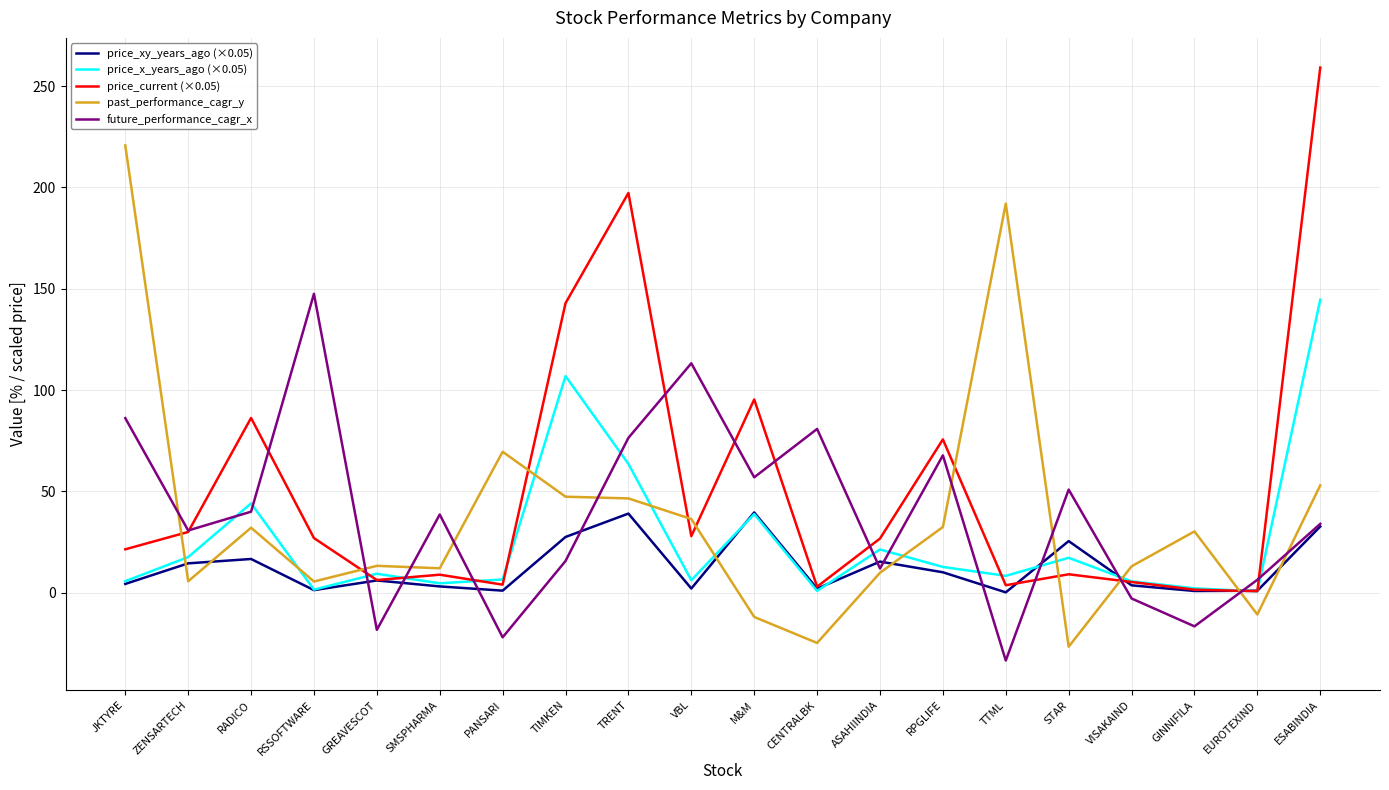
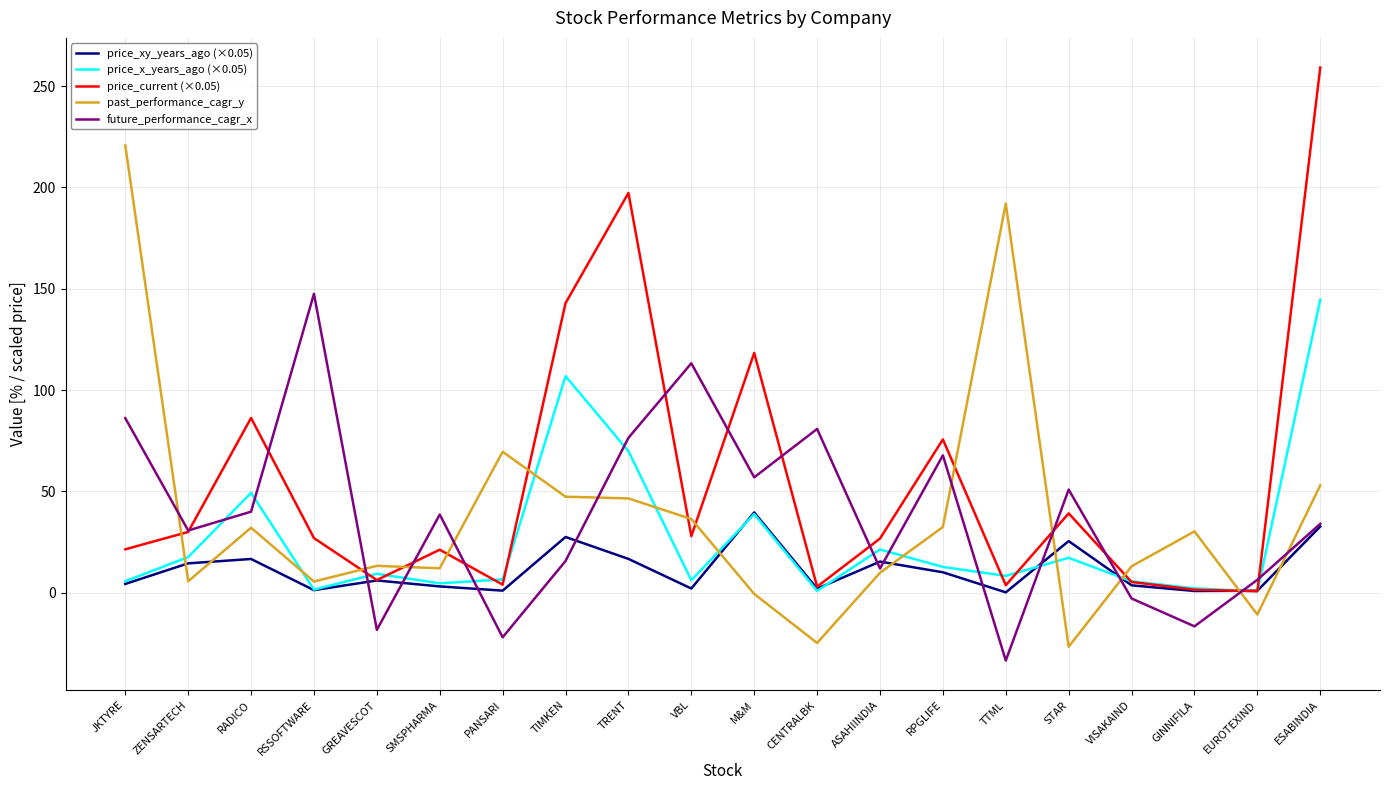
price_x_years_ago (×0.05), RADICO: 44 -> 49
price_current (×0.05), SMSPHARMA: 9 -> 21
price_xy_years_ago (×0.05), TRENT: 39 -> 17
price_x_years_ago (×0.05), TRENT: 64 -> 70
price_current (×0.05), M&M: 95 -> 118
past_performance_cagr_y, M&M: -12 -> -1
price_current (×0.05), STAR: 9 -> 39
